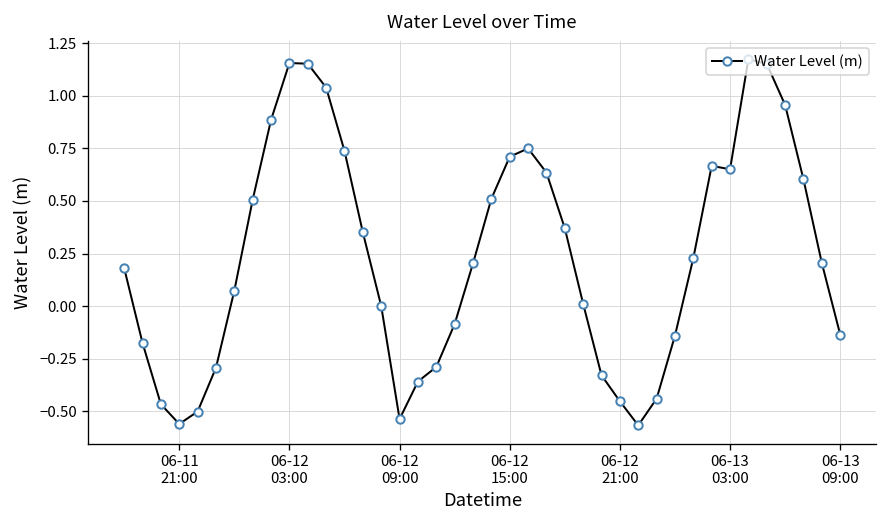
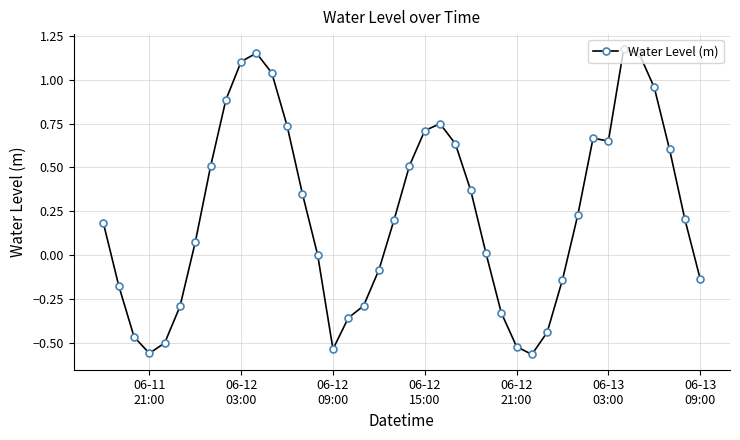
06-12 03:00: 1.16 -> 1.11
06-12 21:00: -0.45 -> -0.52
